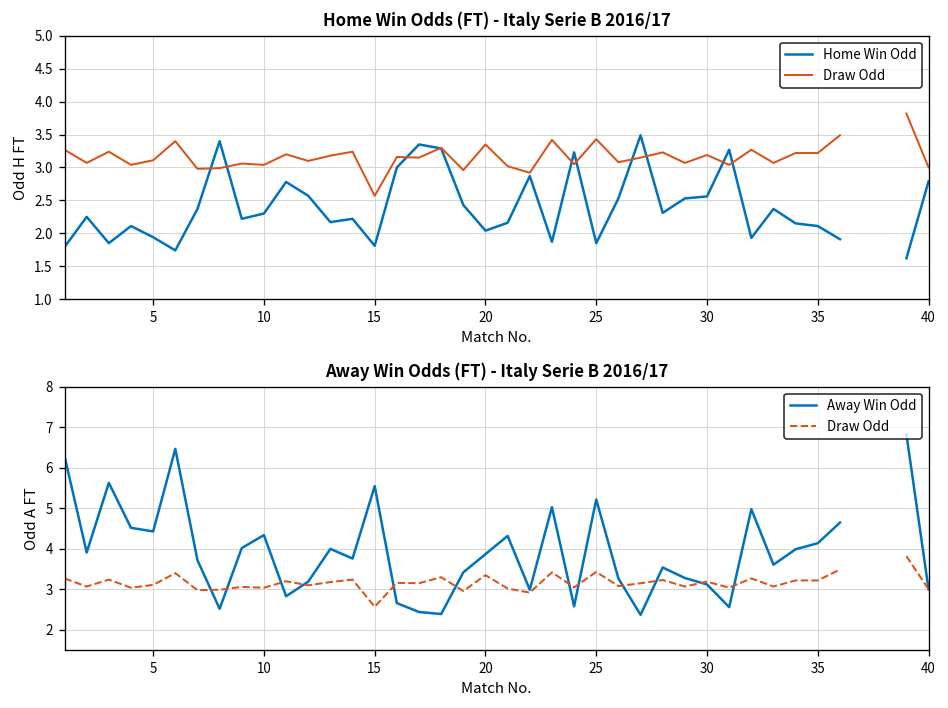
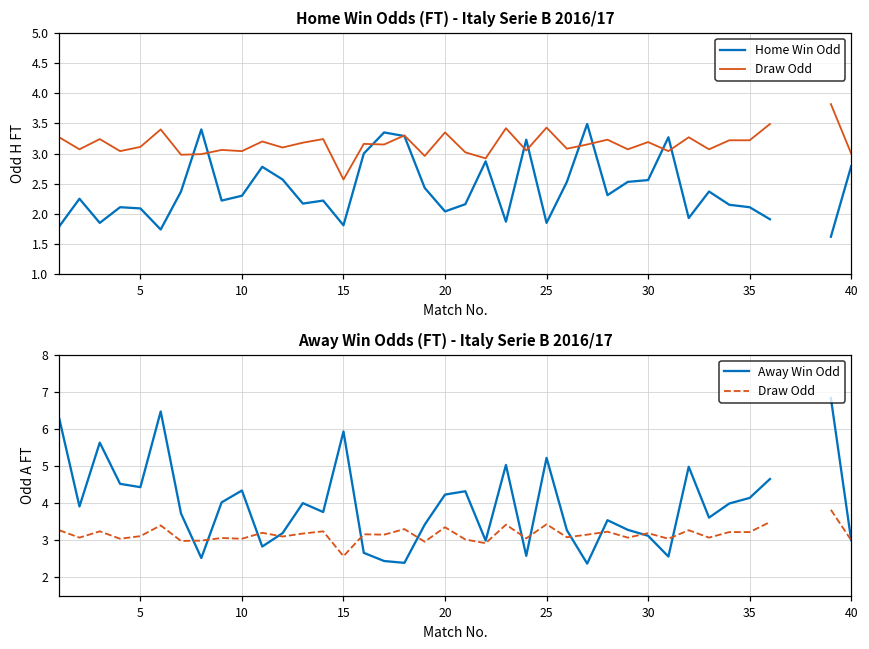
Home Win Odds (FT) - Italy Serie B 2016/17, Home Win Odd, 5: 1.9 -> 2.1
Away Win Odds (FT) - Italy Serie B 2016/17, Away Win Odd, 15: 5.6 -> 5.9
Away Win Odds (FT) - Italy Serie B 2016/17, Away Win Odd, 20: 3.9 -> 4.2
